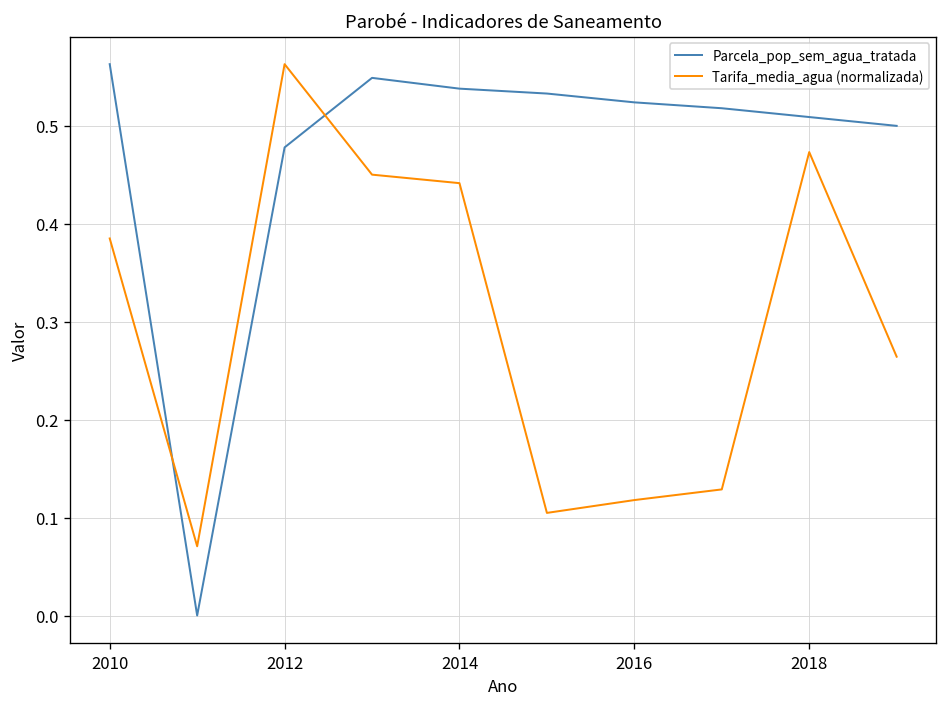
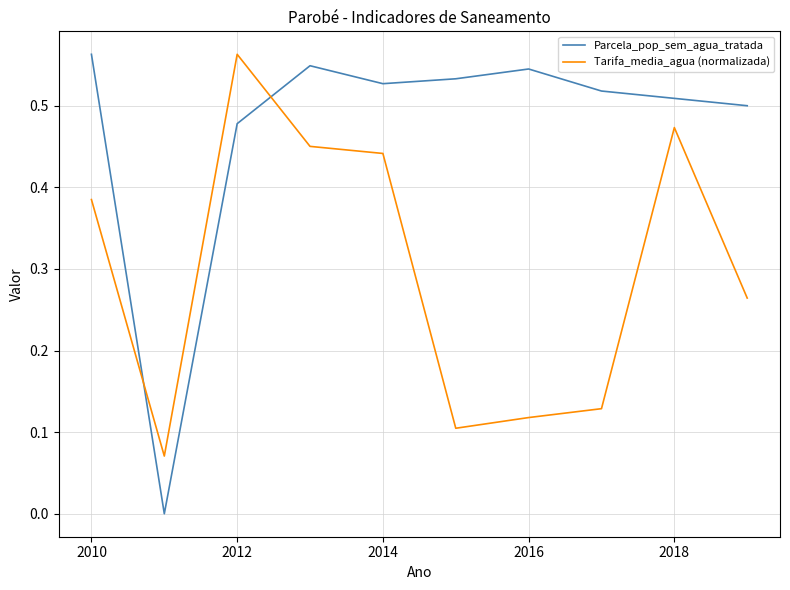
Parcela_pop_sem_agua_tratada, 2014: 0.54 -> 0.53
Parcela_pop_sem_agua_tratada, 2016: 0.52 -> 0.55
